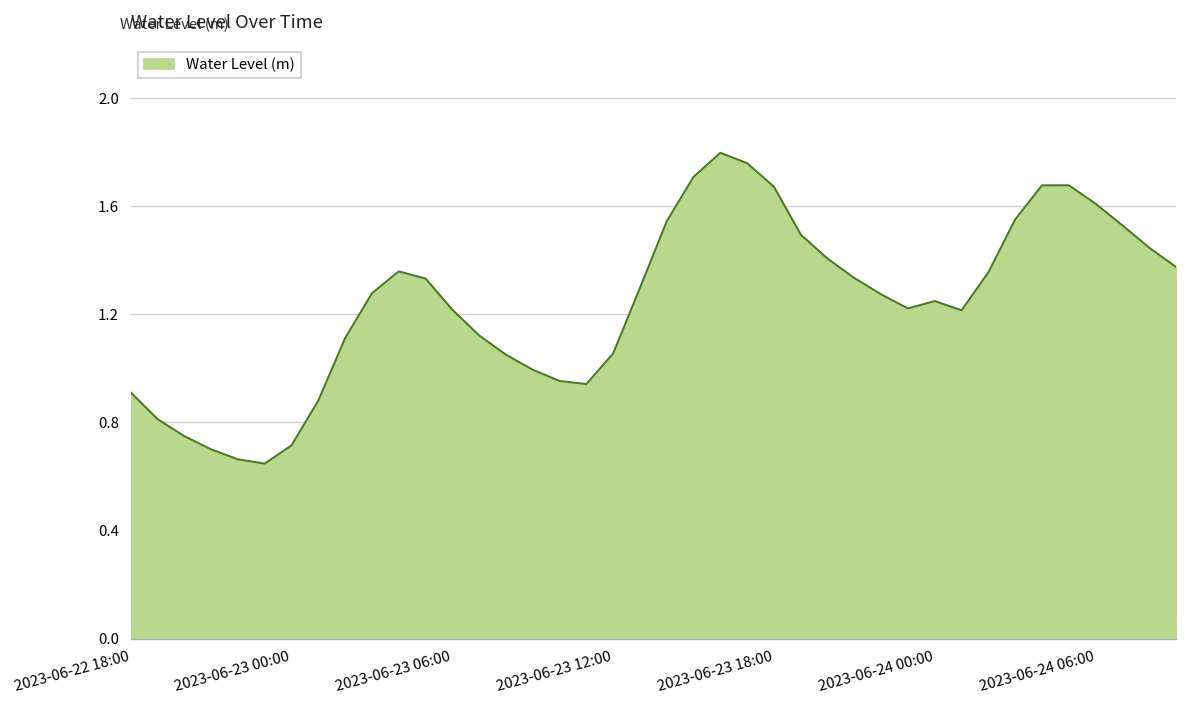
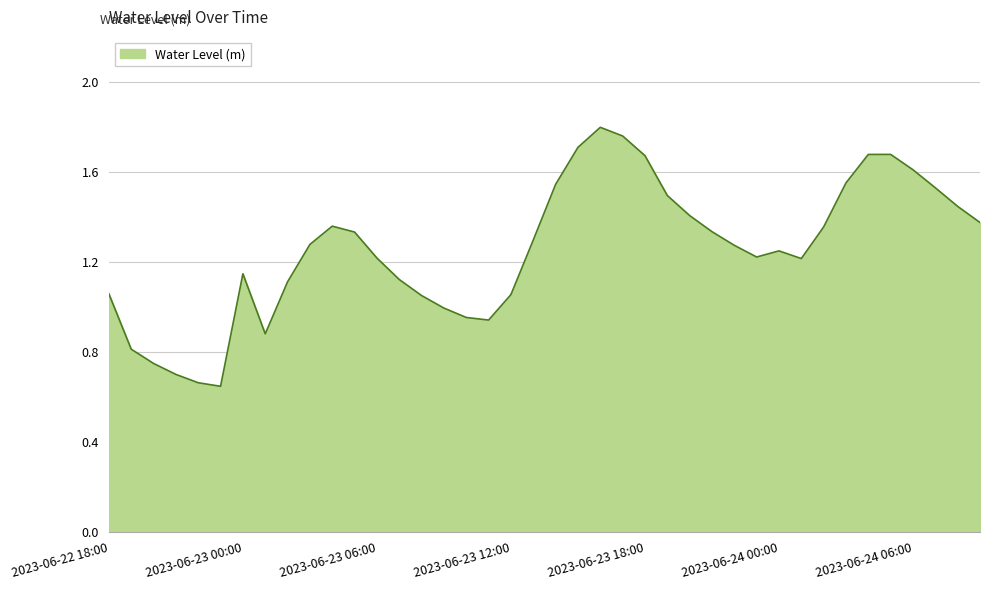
2023-06-22 18:00: 0.91 -> 1.06
2023-06-23 00:00: 0.72 -> 1.15
